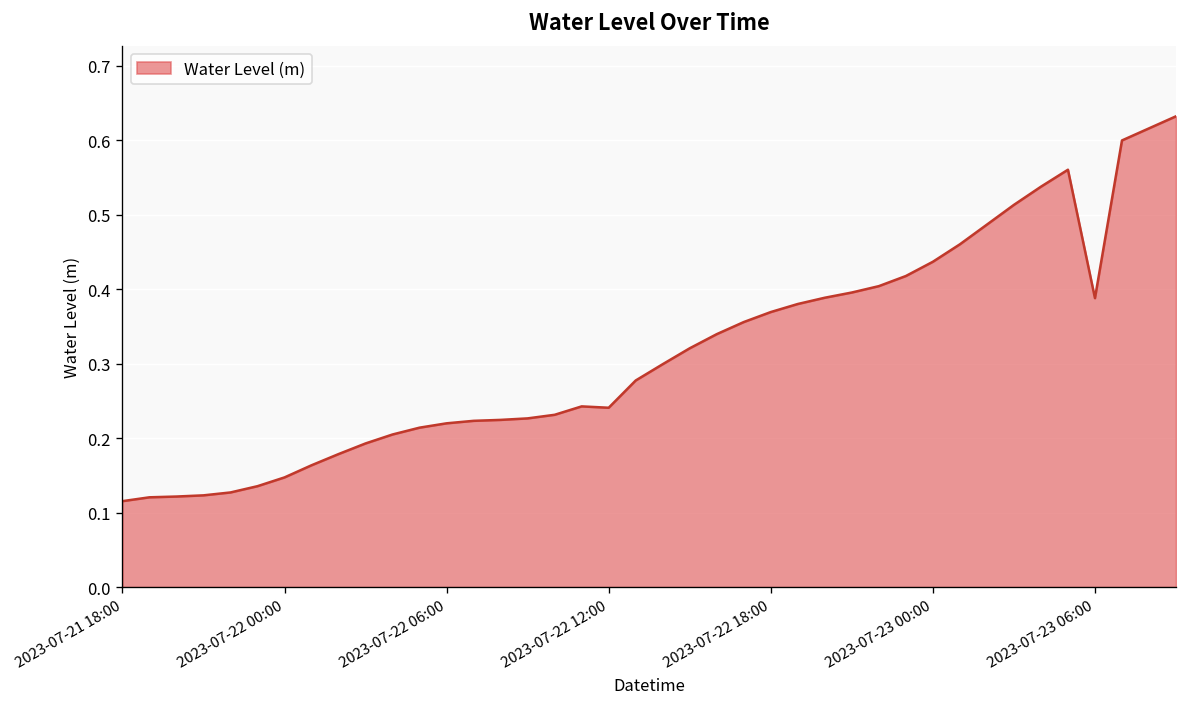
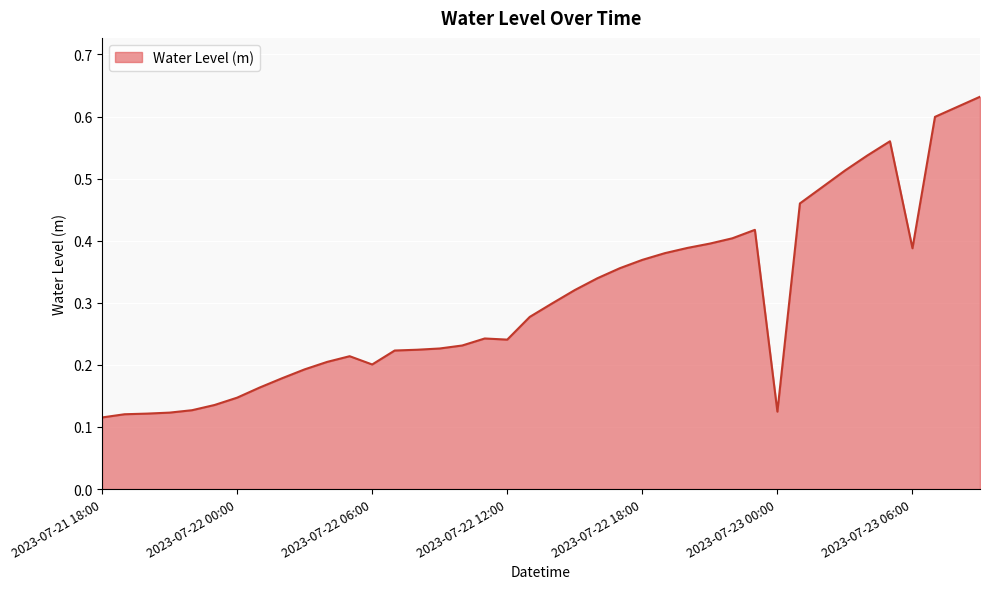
2023-07-22 06:00: 0.22 -> 0.20
2023-07-23 00:00: 0.44 -> 0.12
